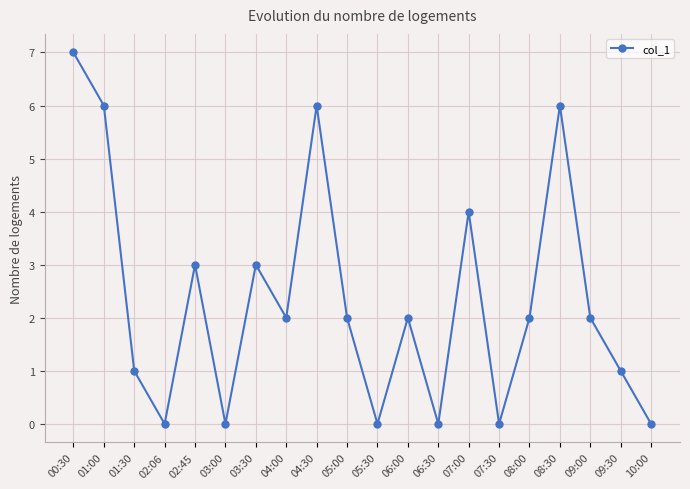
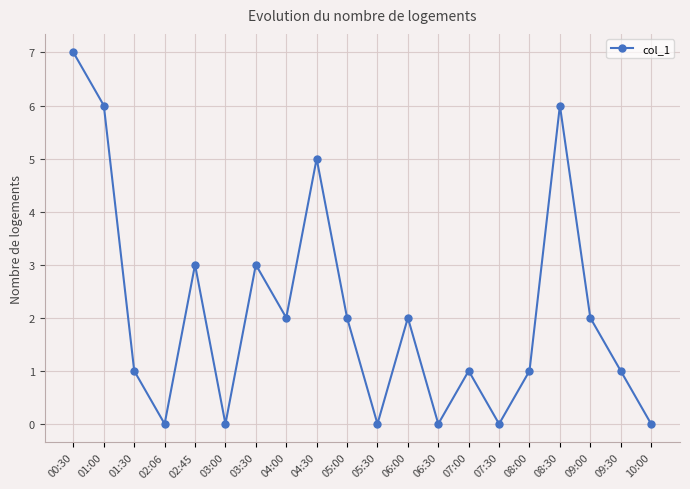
04:30: 6 -> 5
07:00: 4 -> 1
08:00: 2 -> 1
